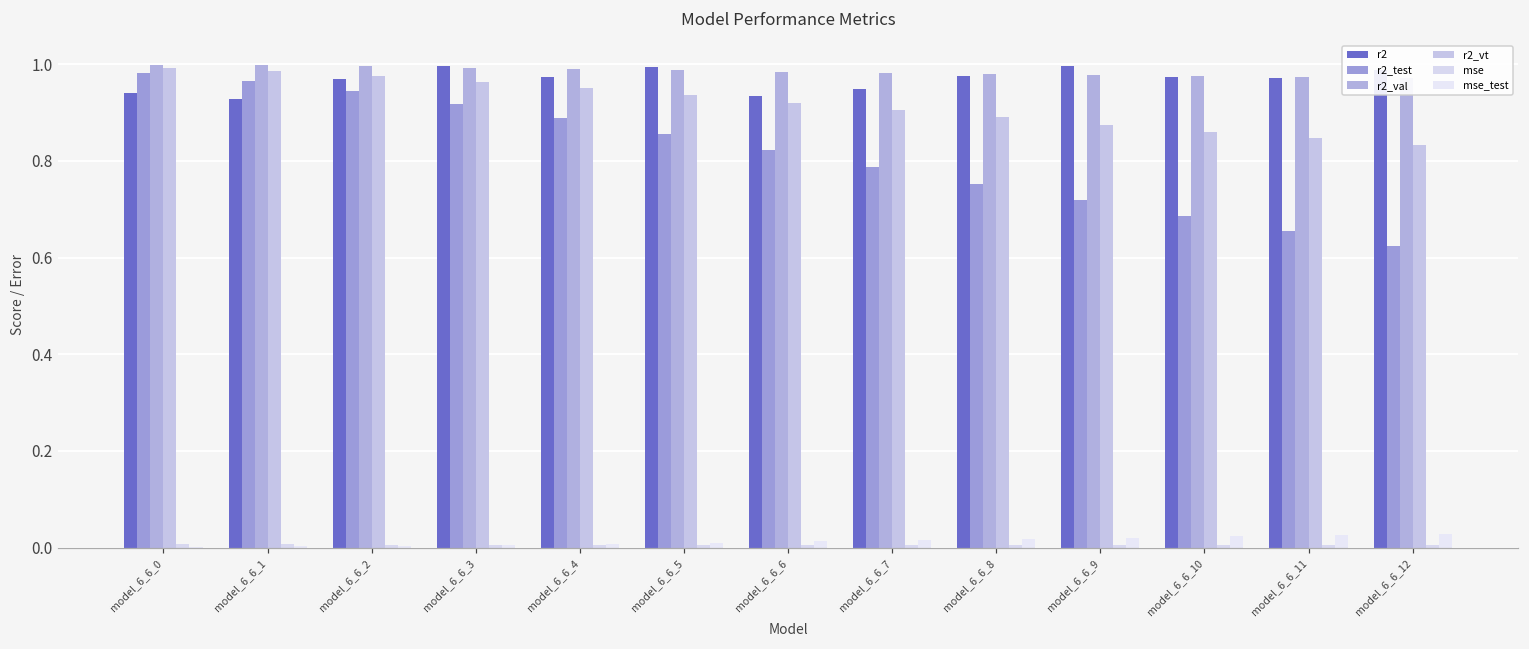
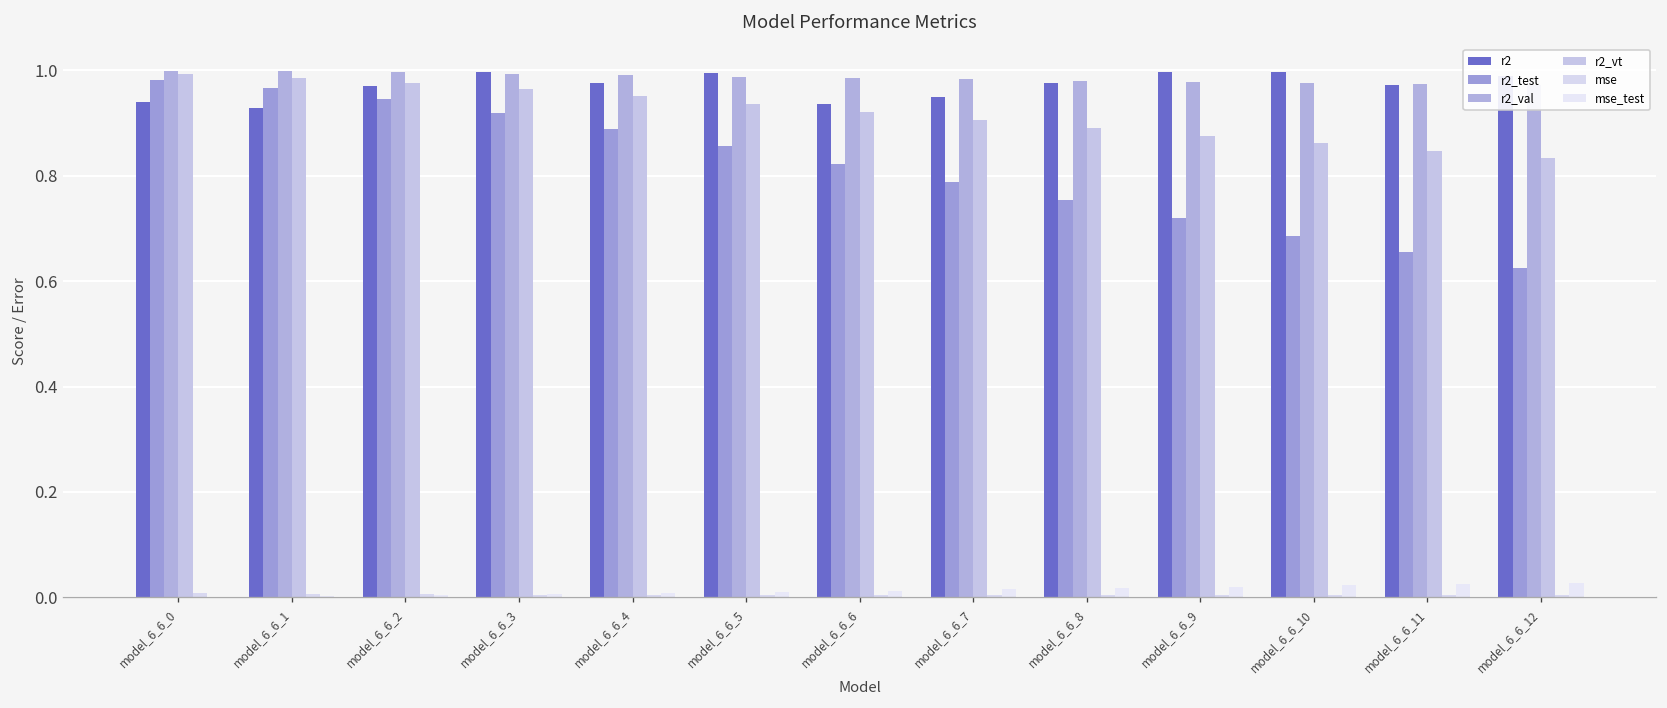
r2, model_6_6_10: 0.97 -> 1.00
